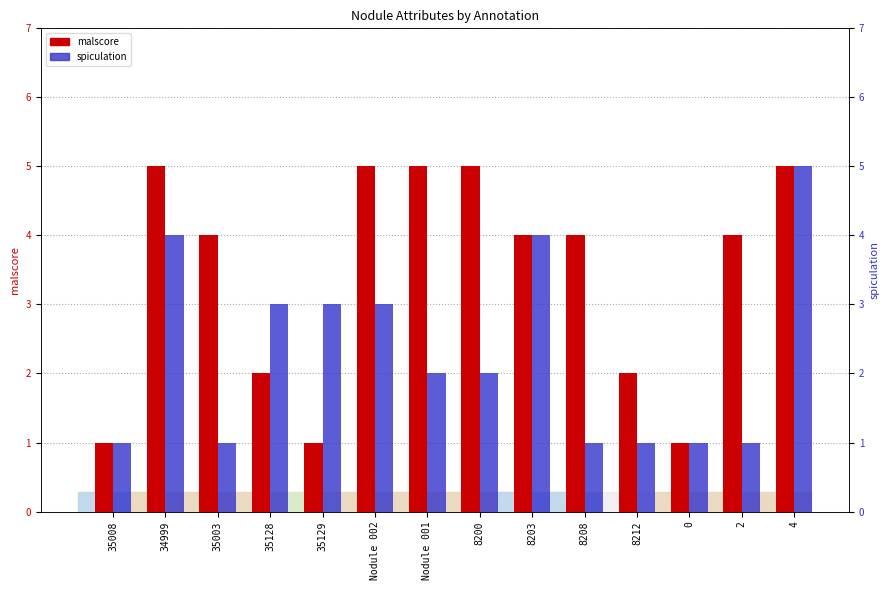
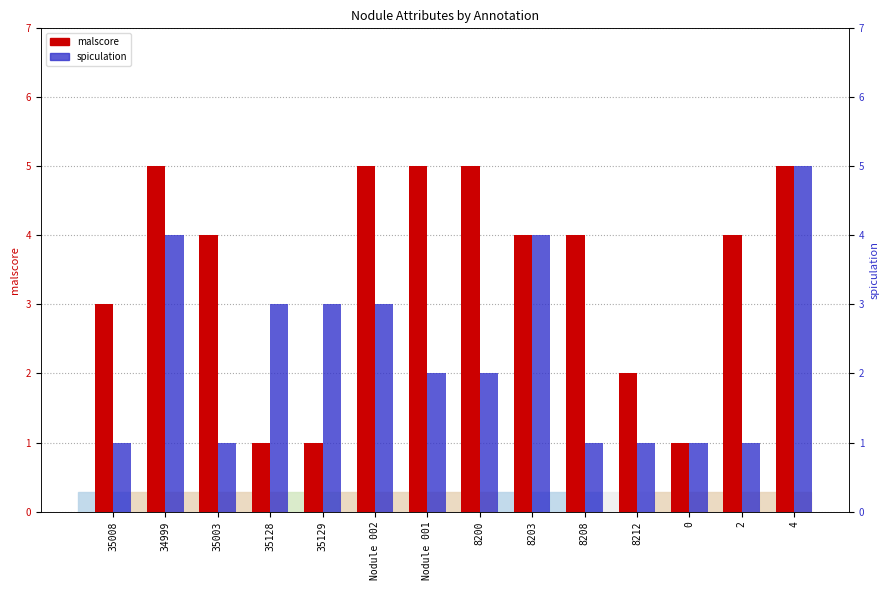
malscore, 35008: 1 -> 3
malscore, 35128: 2 -> 1
